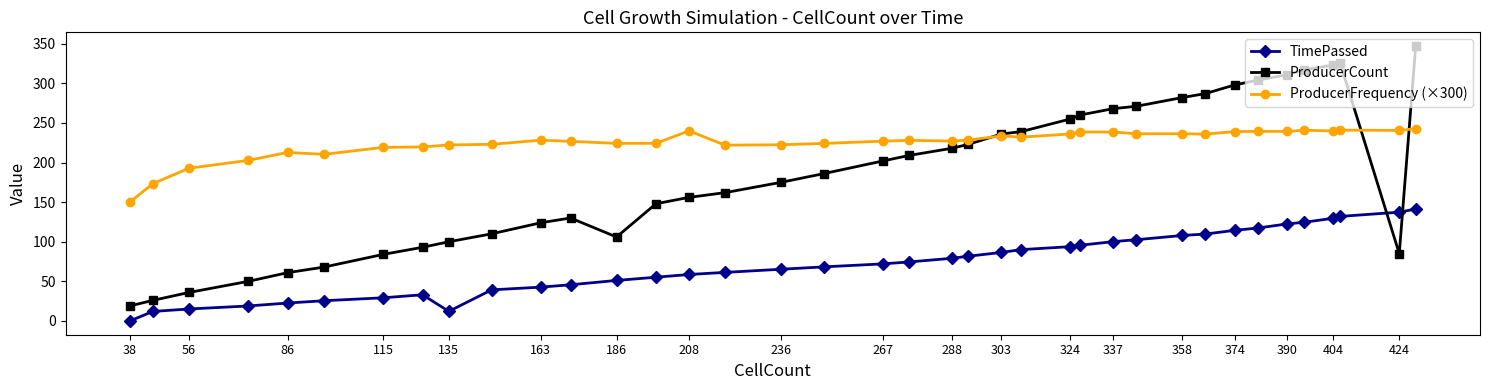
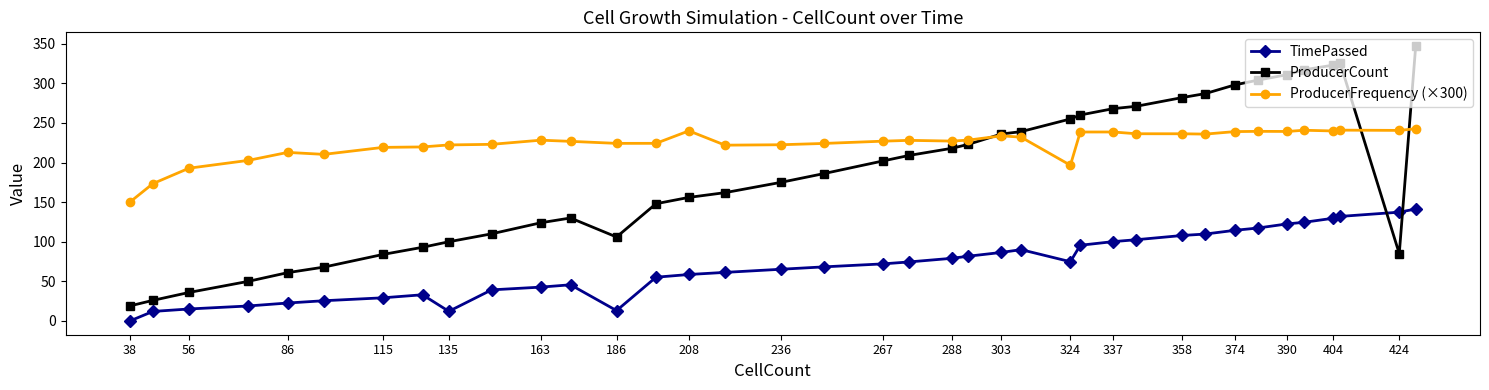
TimePassed, 186: 50 -> 10
TimePassed, 324: 90 -> 70
ProducerFrequency (×300), 324: 240 -> 200
